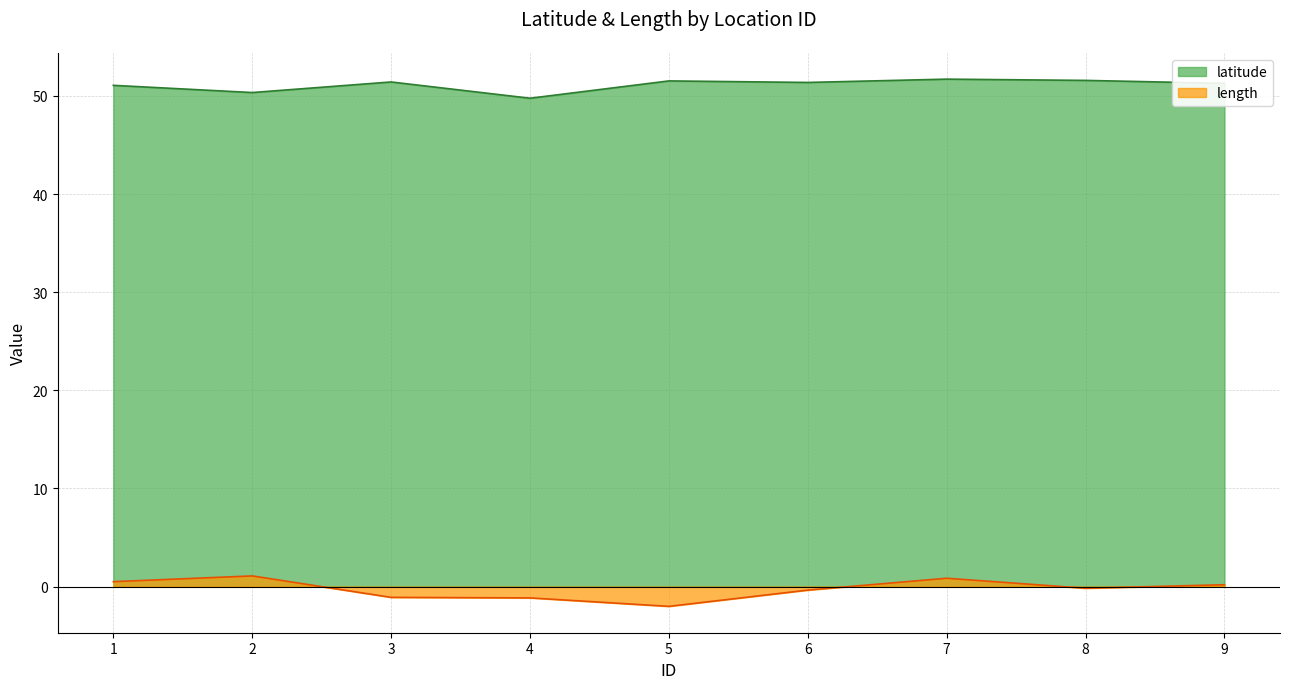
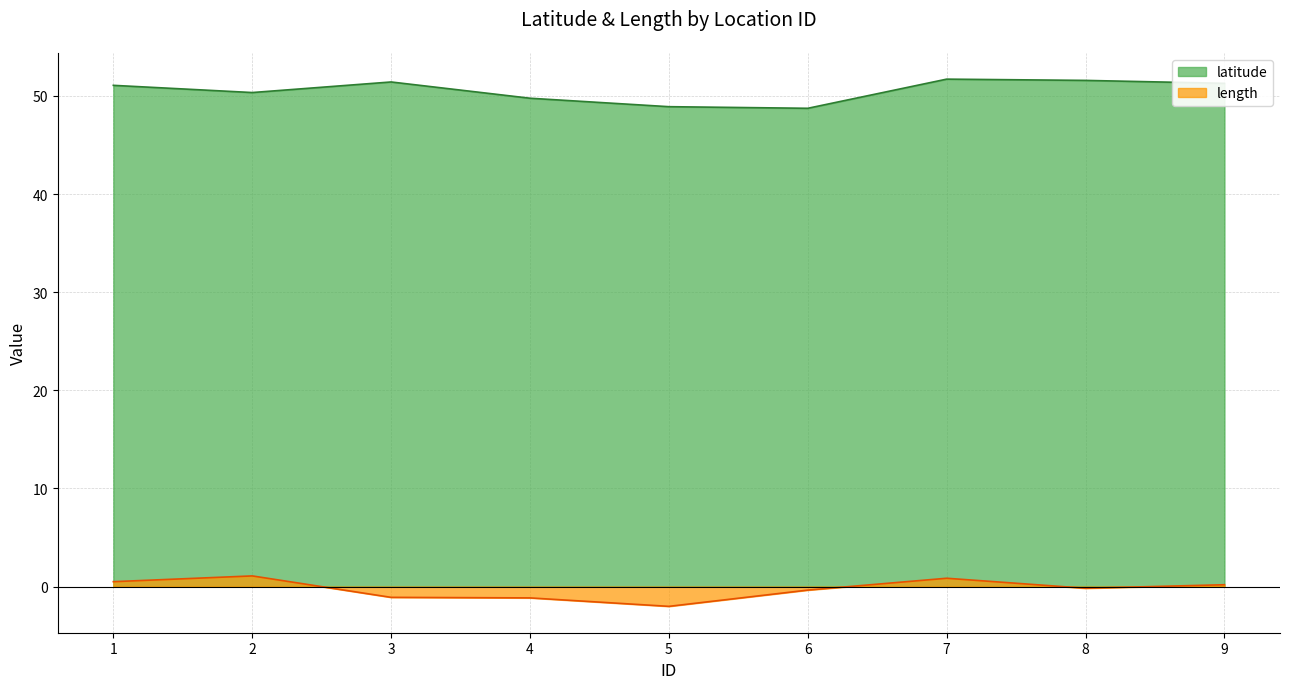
latitude, 5: 52 -> 49
latitude, 6: 51 -> 49
